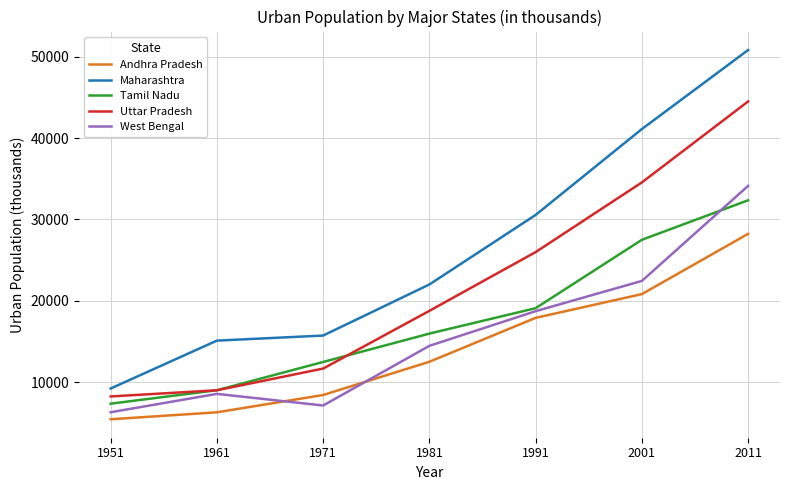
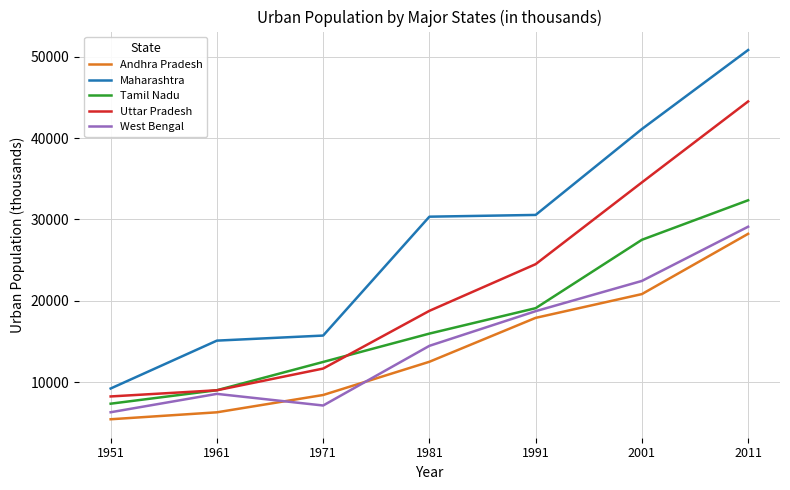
Maharashtra, 1981: 22000 -> 30000
Uttar Pradesh, 1991: 26000 -> 24000
West Bengal, 2011: 34000 -> 29000
